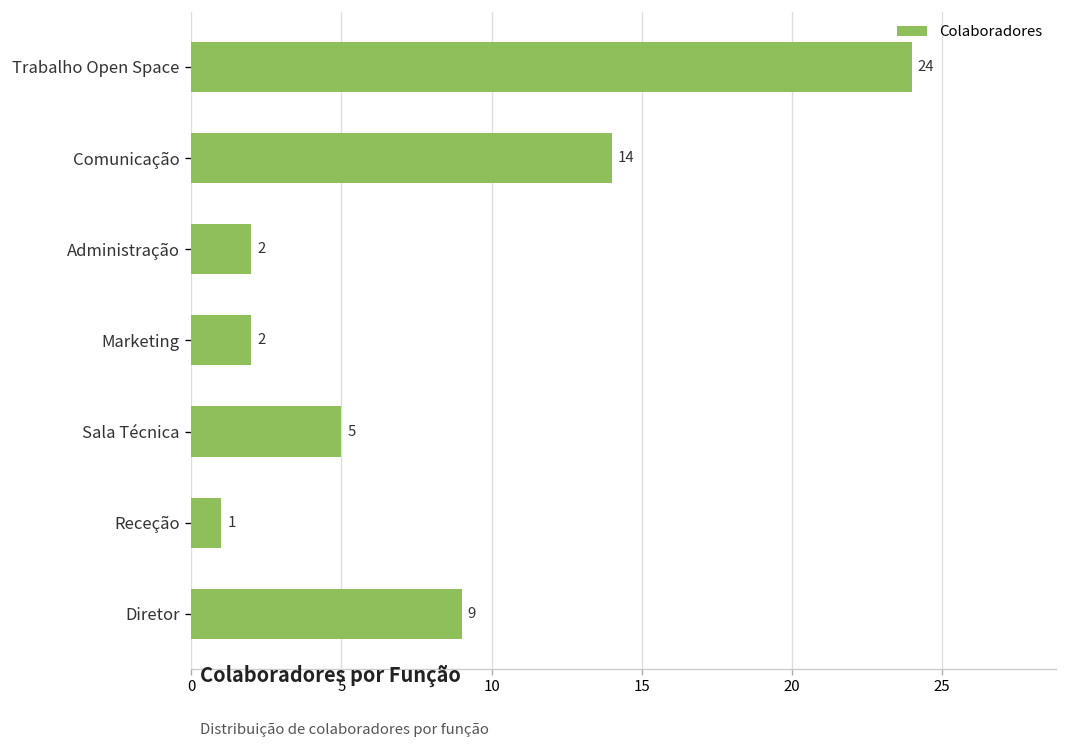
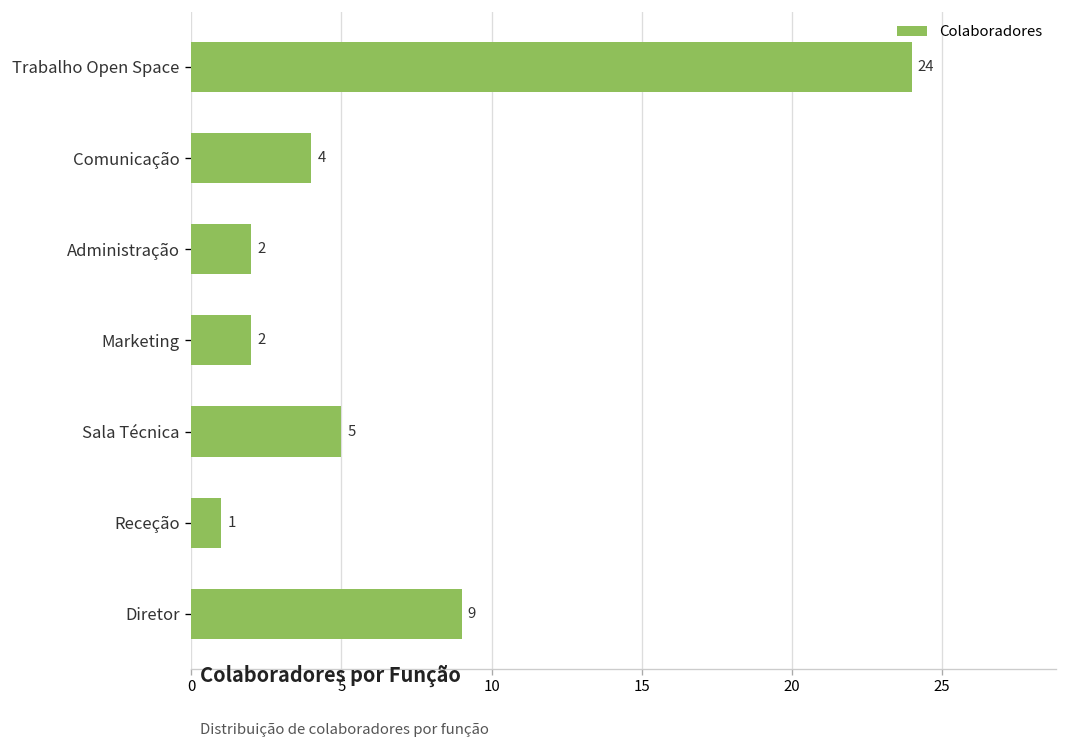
Comunicação: 14 -> 4
